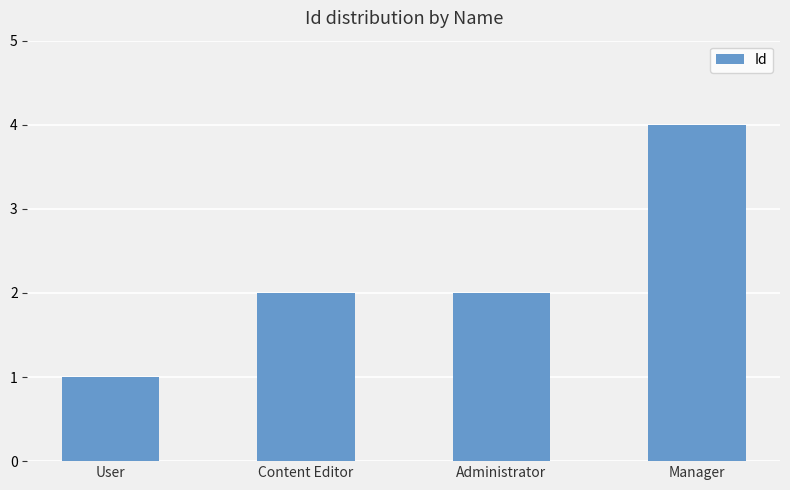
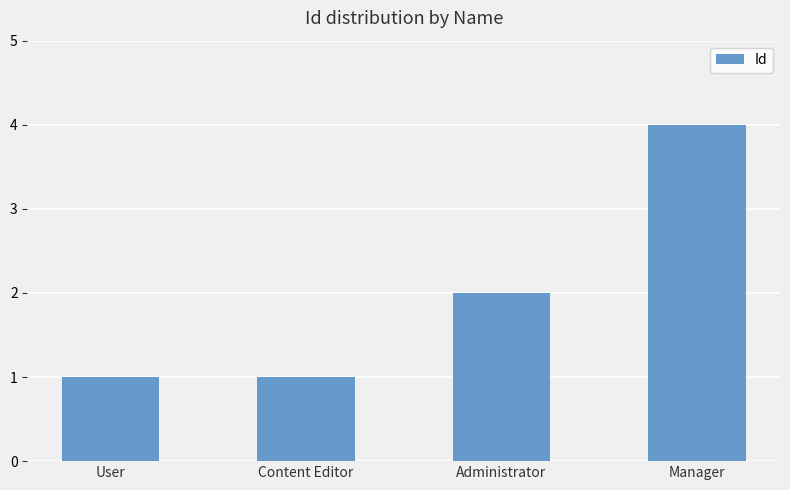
Content Editor: 2 -> 1
